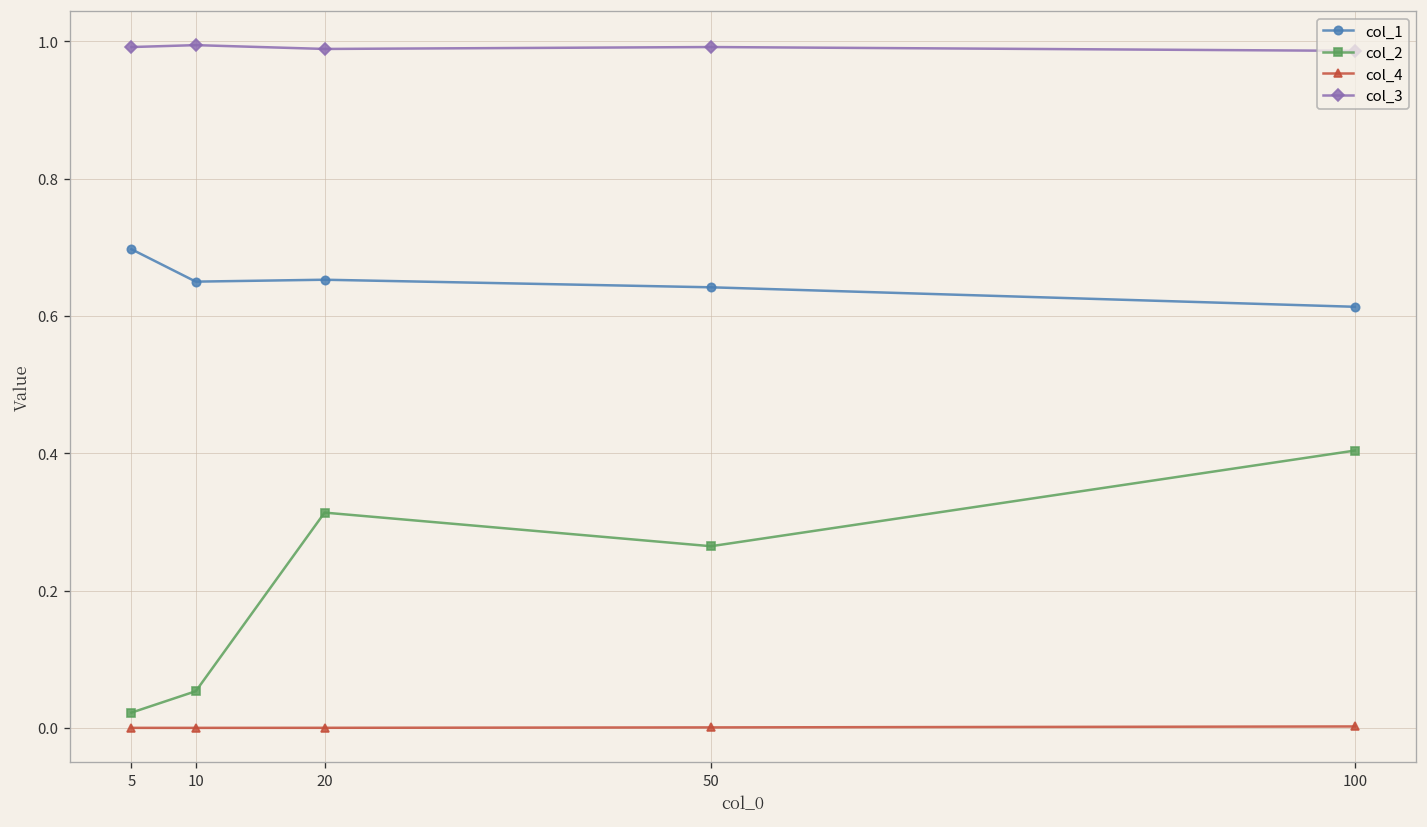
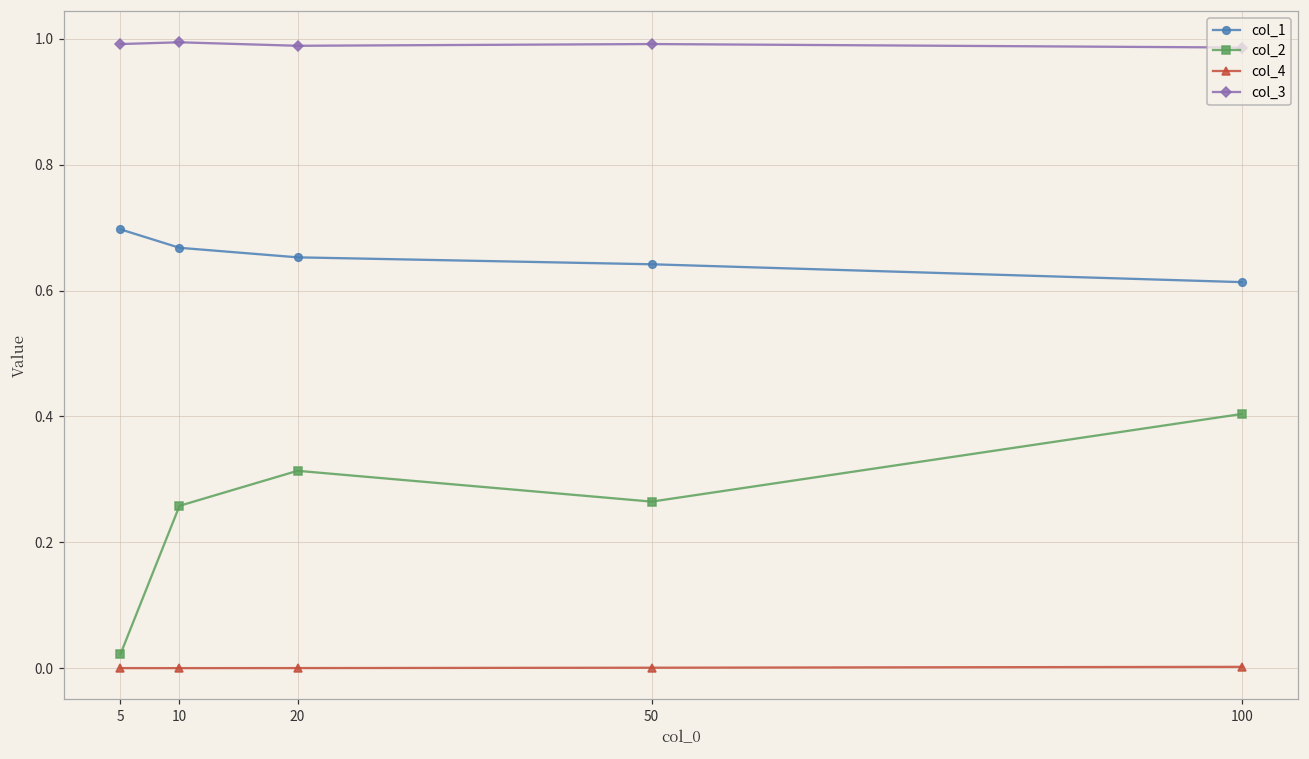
col_1, 10: 0.65 -> 0.67
col_2, 10: 0.05 -> 0.26
